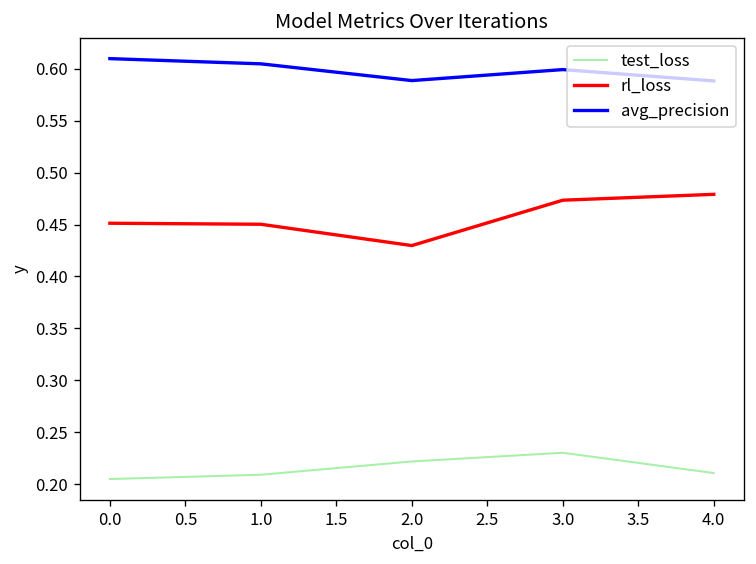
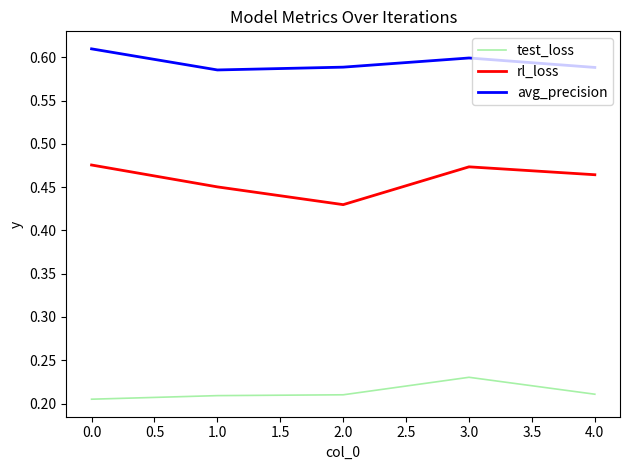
rl_loss, 0.0: 0.45 -> 0.48
avg_precision, 1.0: 0.60 -> 0.59
test_loss, 2.0: 0.22 -> 0.21
rl_loss, 4.0: 0.48 -> 0.46
